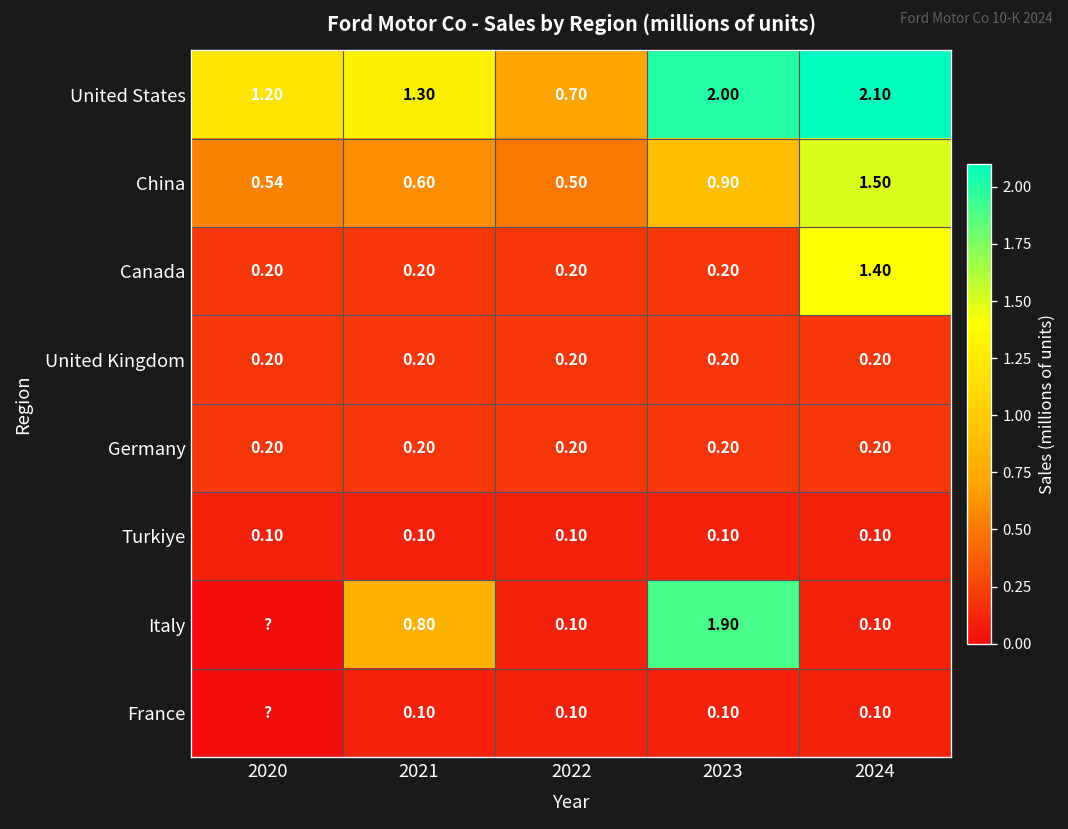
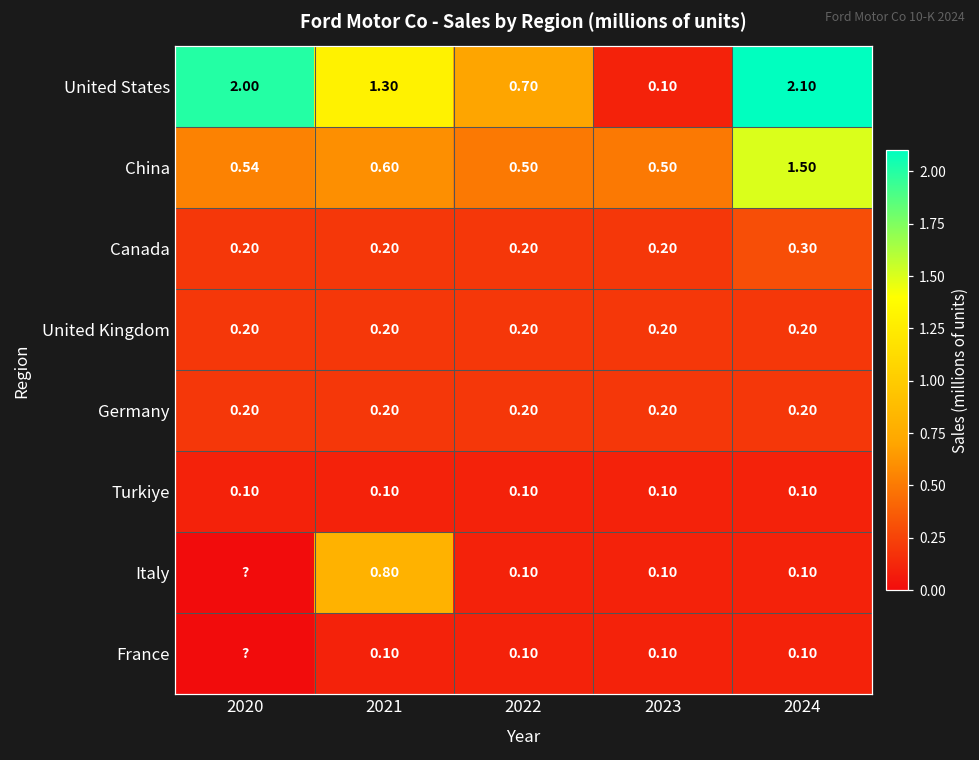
United States, 2020: 1.20 -> 2.00
United States, 2023: 2.00 -> 0.10
China, 2023: 0.90 -> 0.50
Canada, 2024: 1.40 -> 0.30
Italy, 2023: 1.90 -> 0.10
